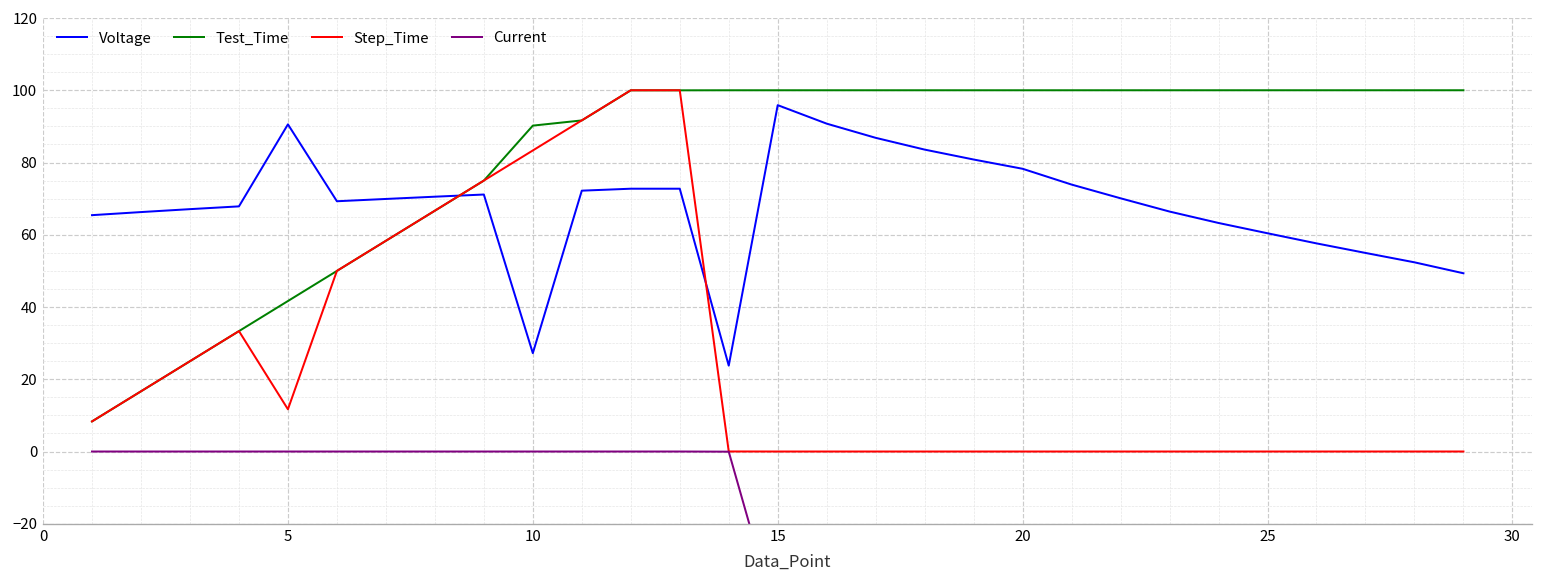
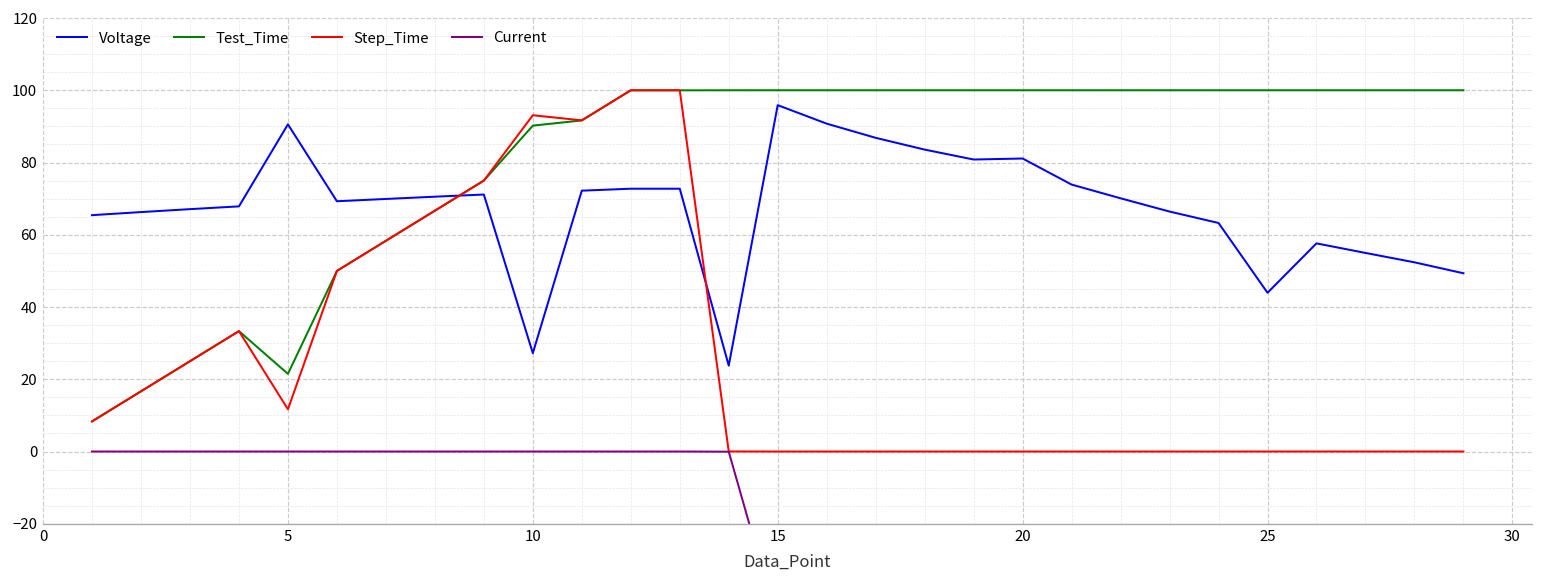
Test_Time, 5: 42 -> 21
Step_Time, 10: 83 -> 93
Voltage, 20: 78 -> 81
Voltage, 25: 60 -> 44
